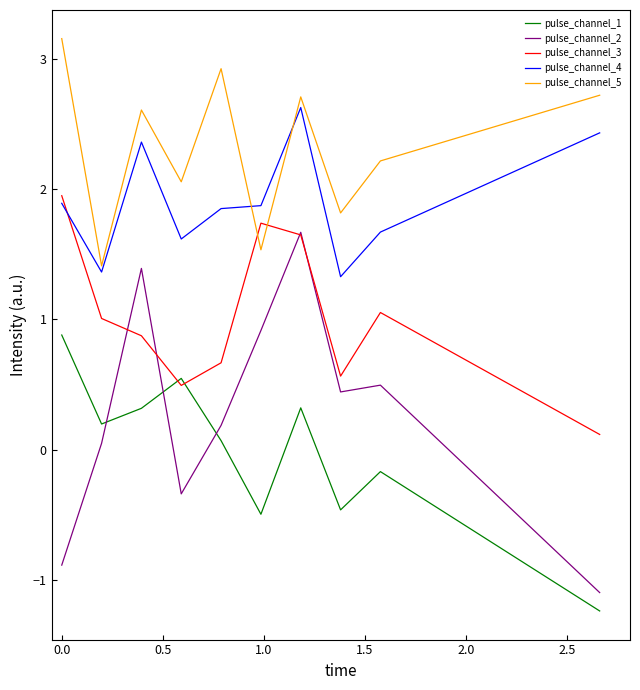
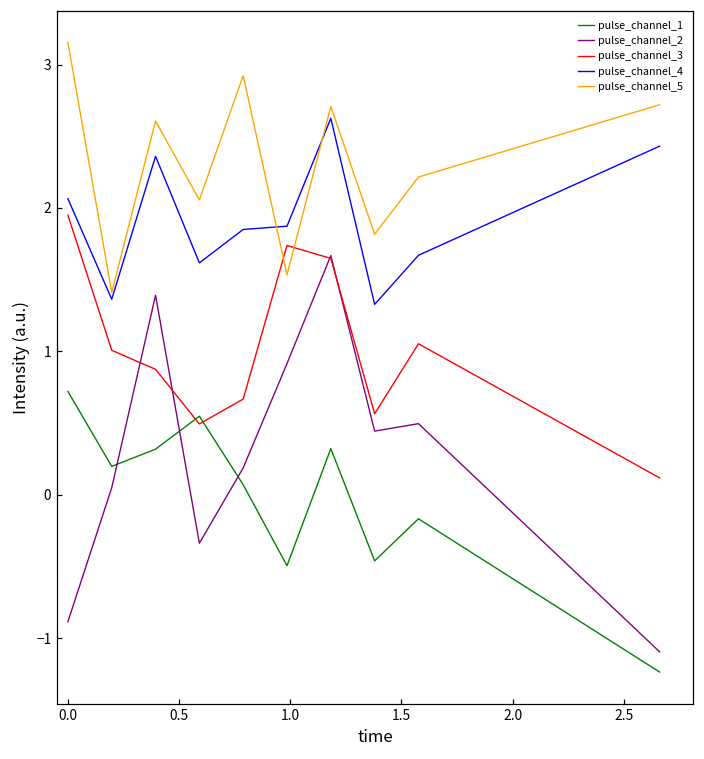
pulse_channel_1, 0.0: 0.88 -> 0.72
pulse_channel_4, 0.0: 1.89 -> 2.06
